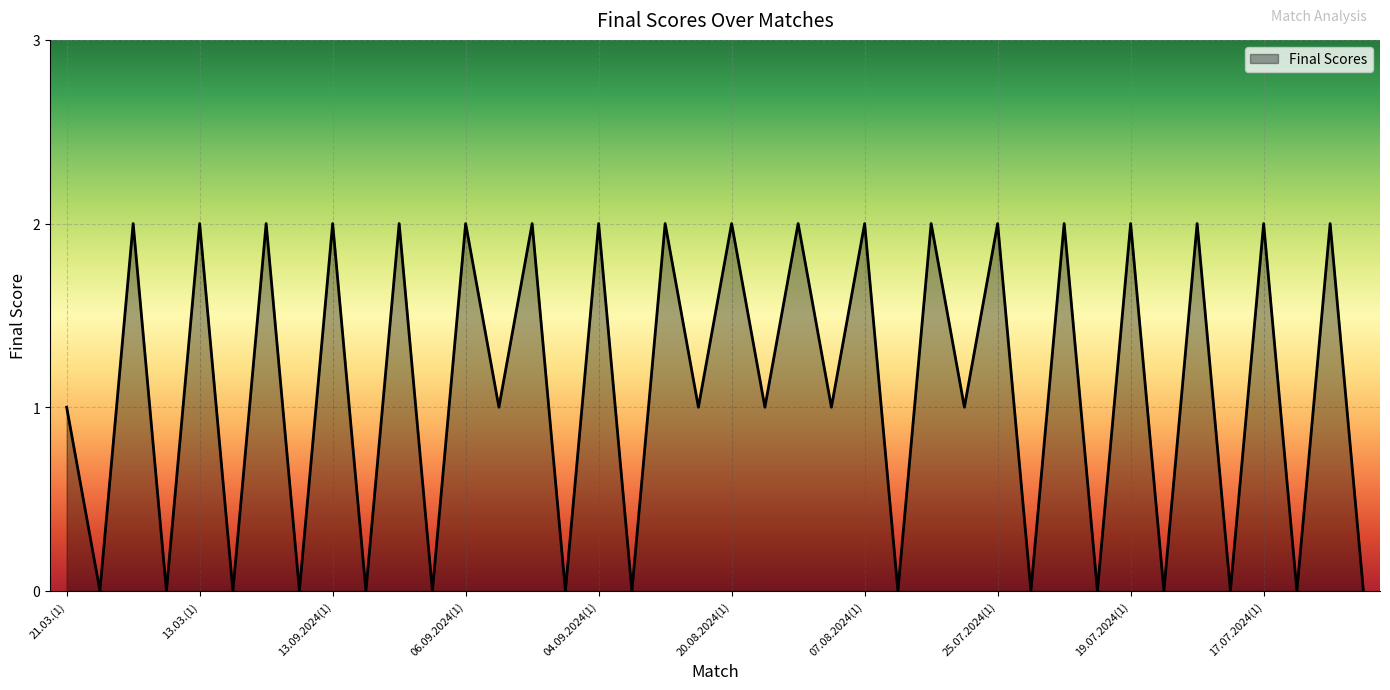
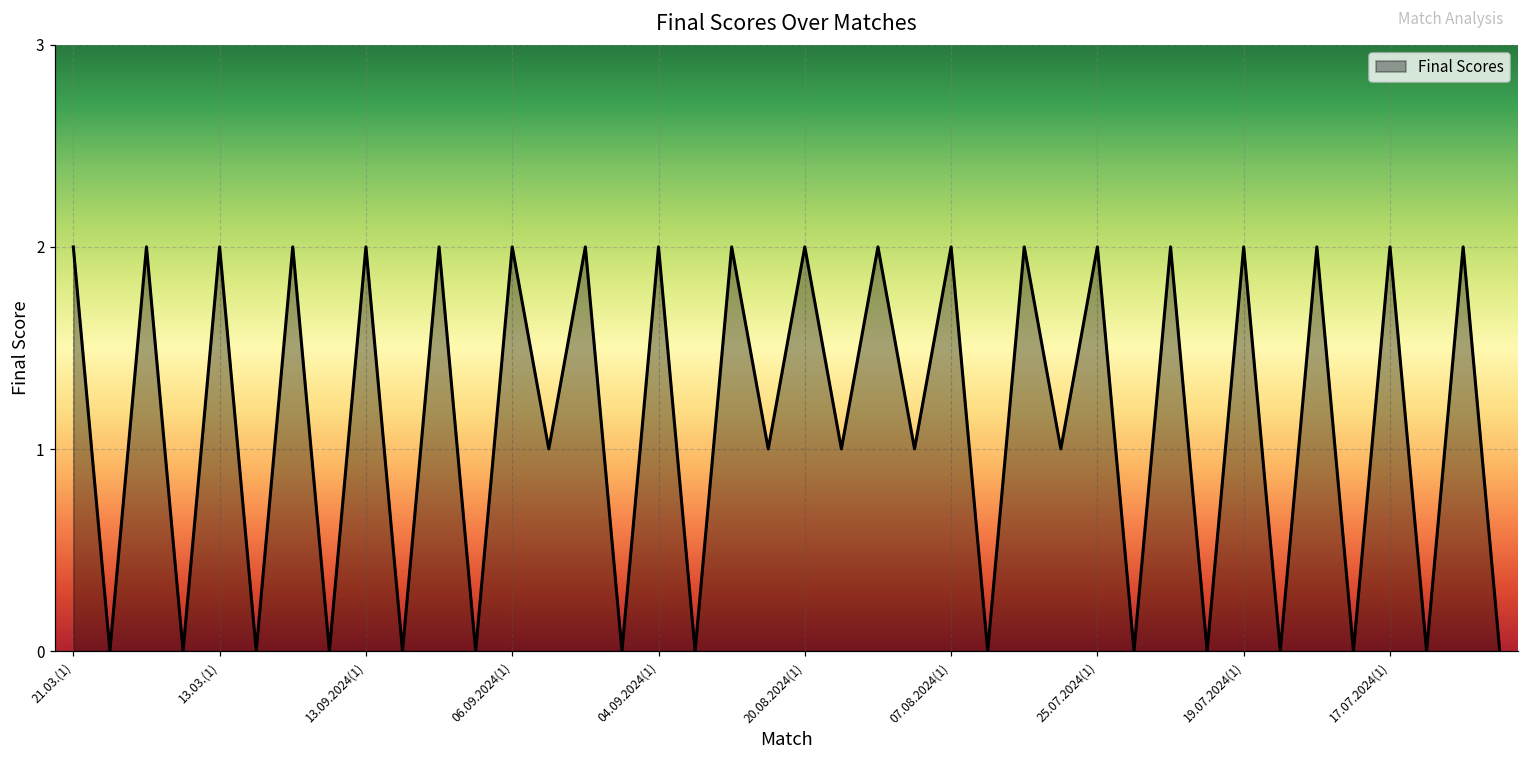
21.03.(1): 1 -> 2
